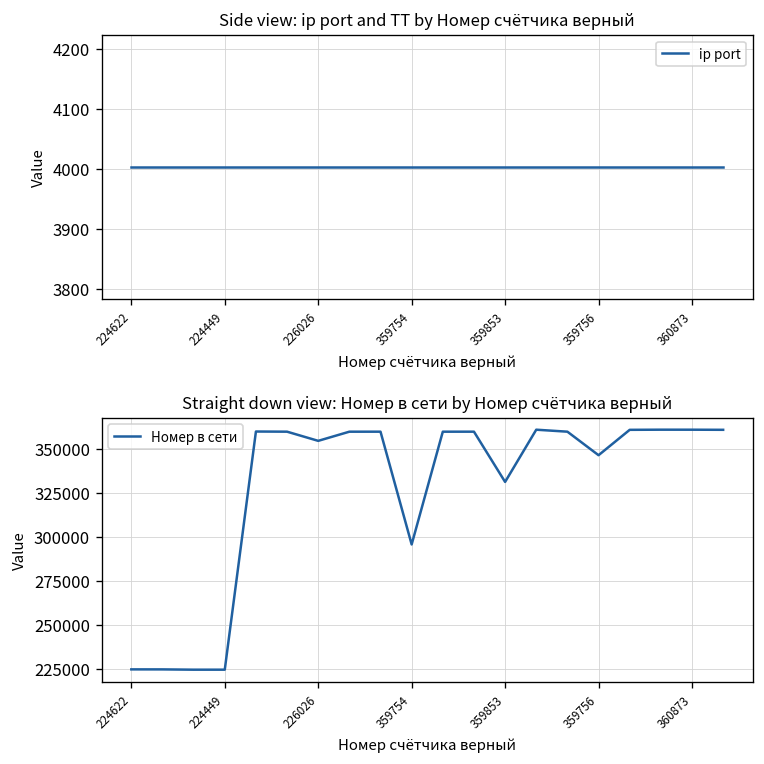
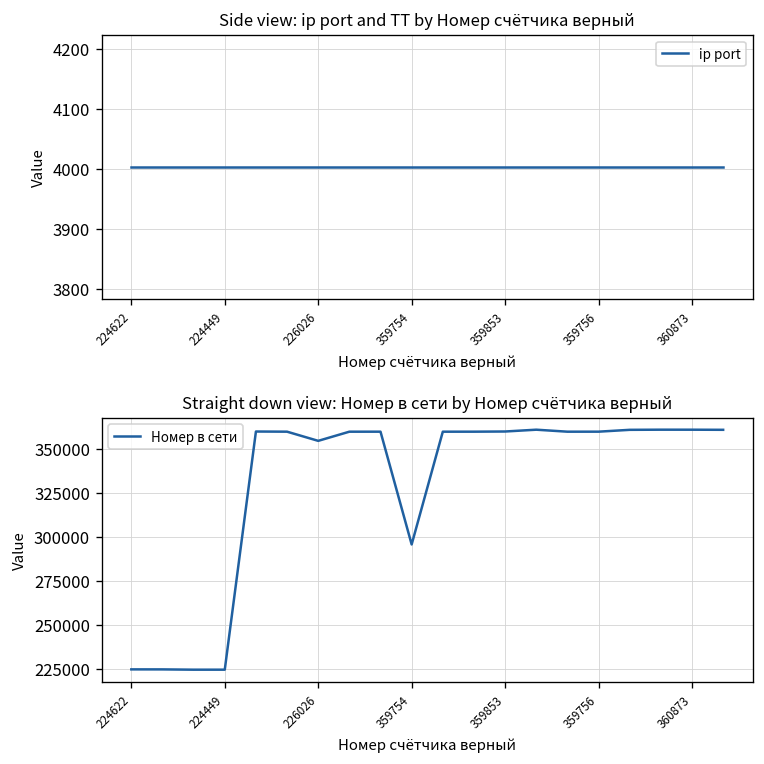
Straight down view: Номер в сети by Номер счётчика верный, 359853: 331000 -> 360000
Straight down view: Номер в сети by Номер счётчика верный, 359756: 346000 -> 360000
